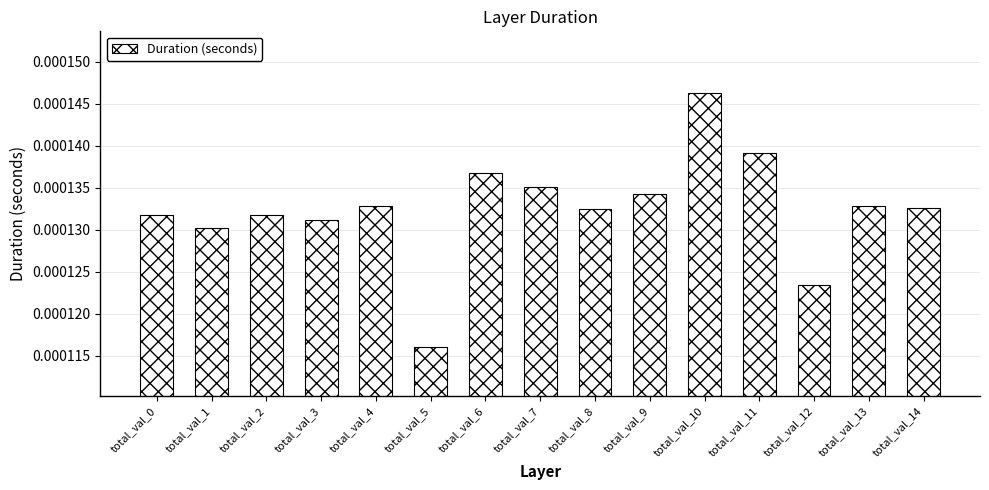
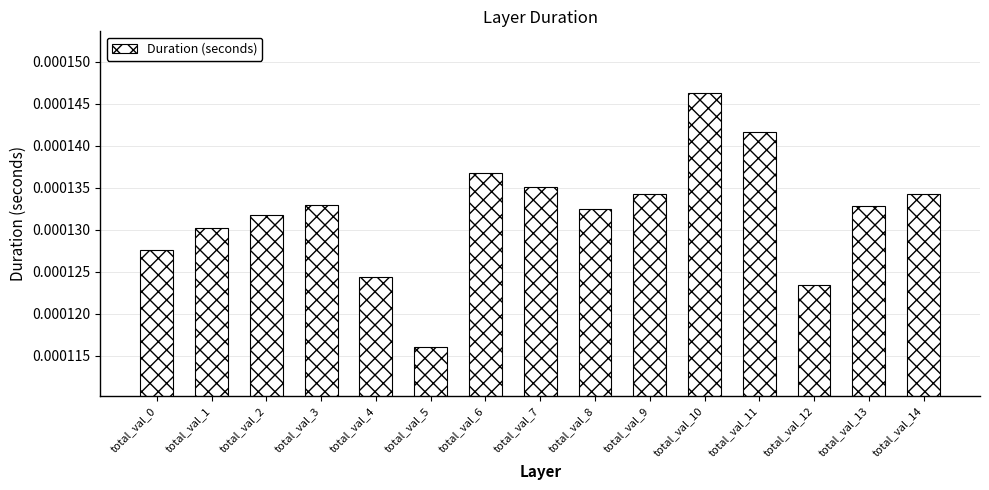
total_val_0: 0.000132 -> 0.000128
total_val_3: 0.000131 -> 0.000133
total_val_4: 0.000133 -> 0.000124
total_val_11: 0.000139 -> 0.000142
total_val_14: 0.000133 -> 0.000134
